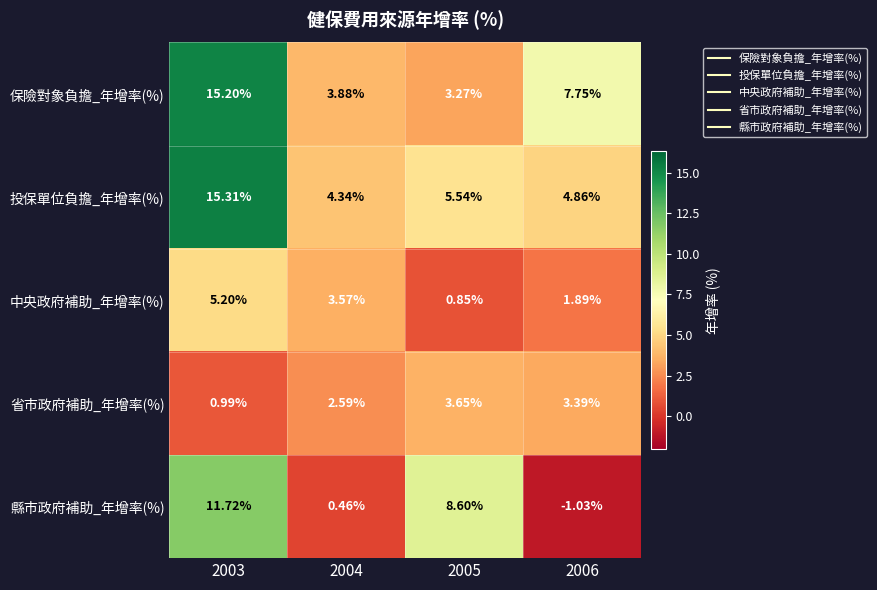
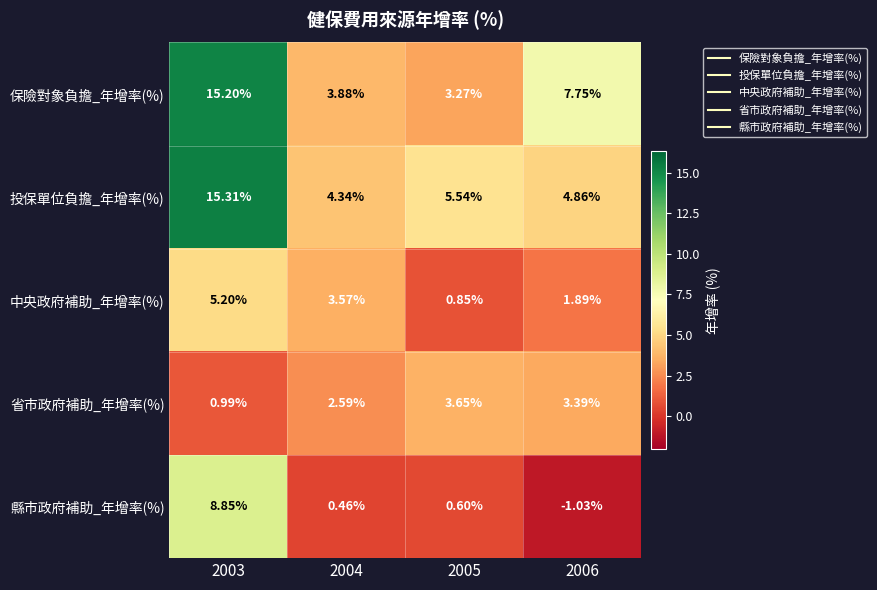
縣市政府補助_年增率(%), 2003: 11.72% -> 8.85%
縣市政府補助_年增率(%), 2005: 8.60% -> 0.60%
